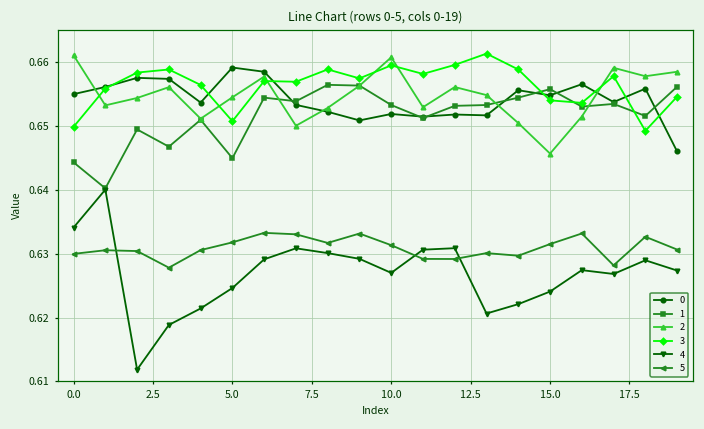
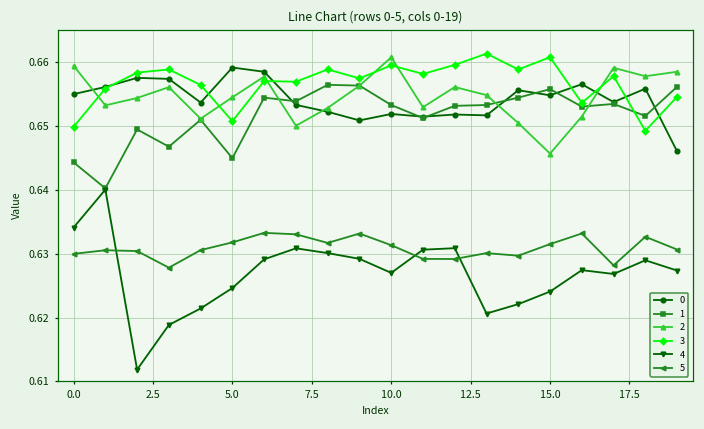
2, 0.0: 0.661 -> 0.659
3, 15.0: 0.654 -> 0.661
